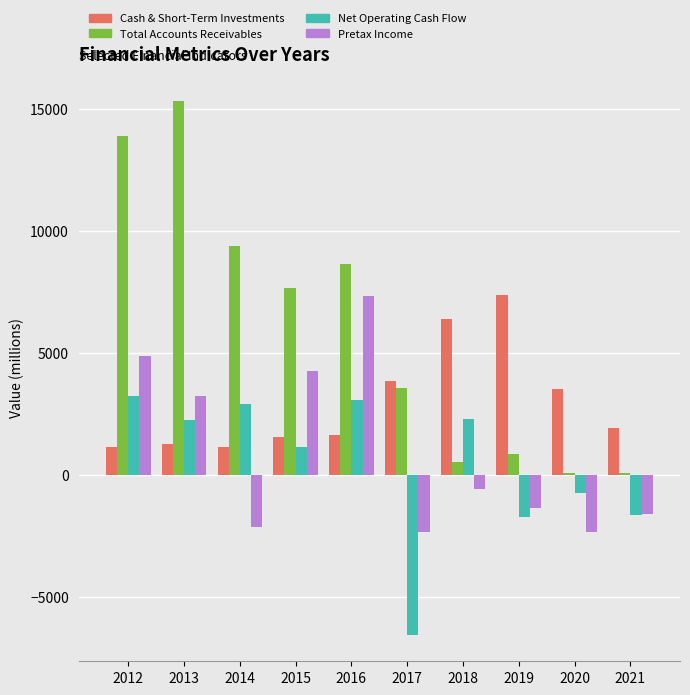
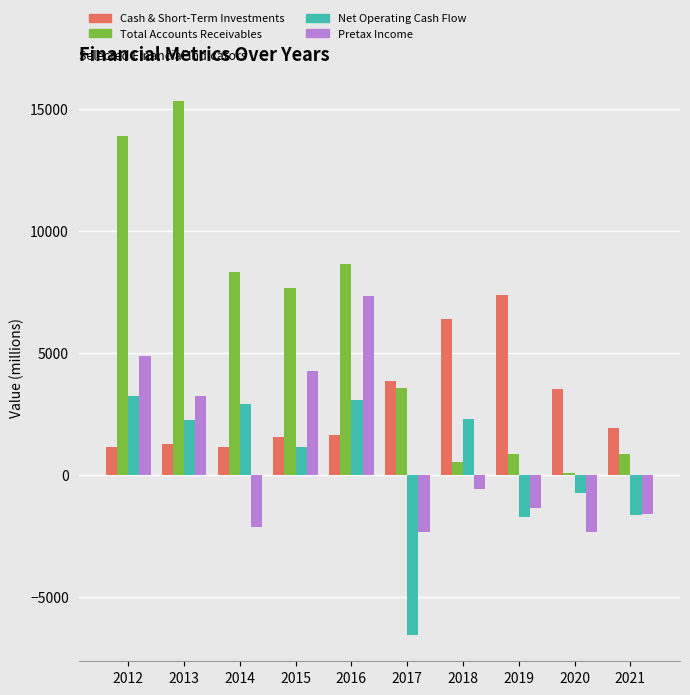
Total Accounts Receivables, 2014: 9400 -> 8300
Total Accounts Receivables, 2021: 100 -> 900
